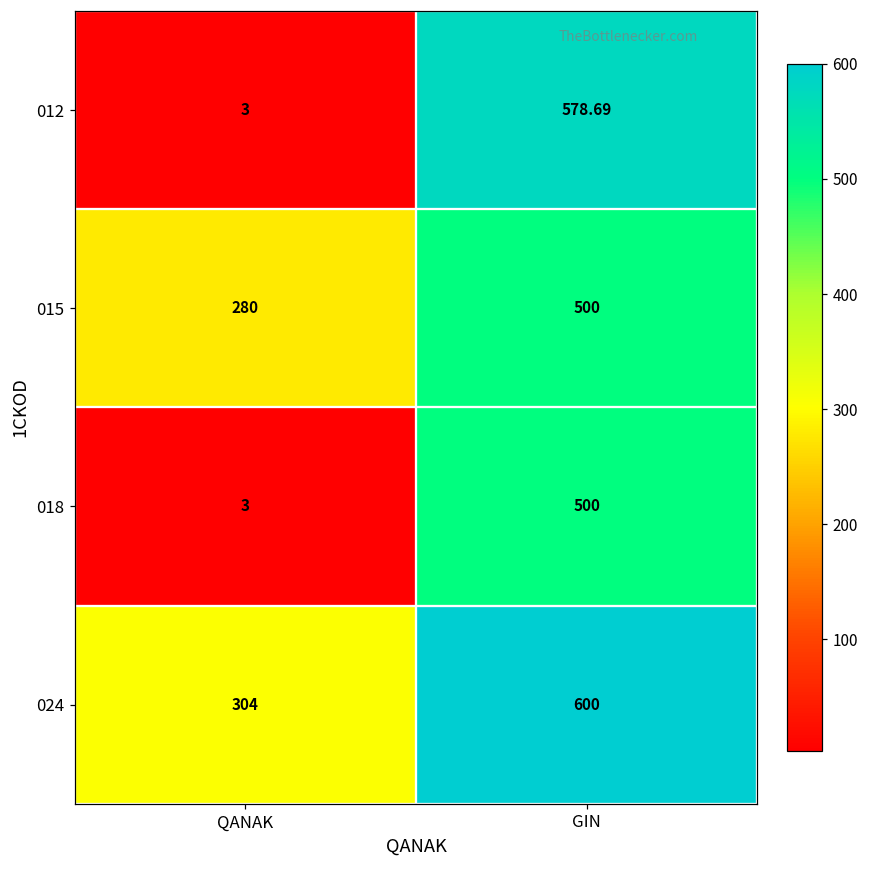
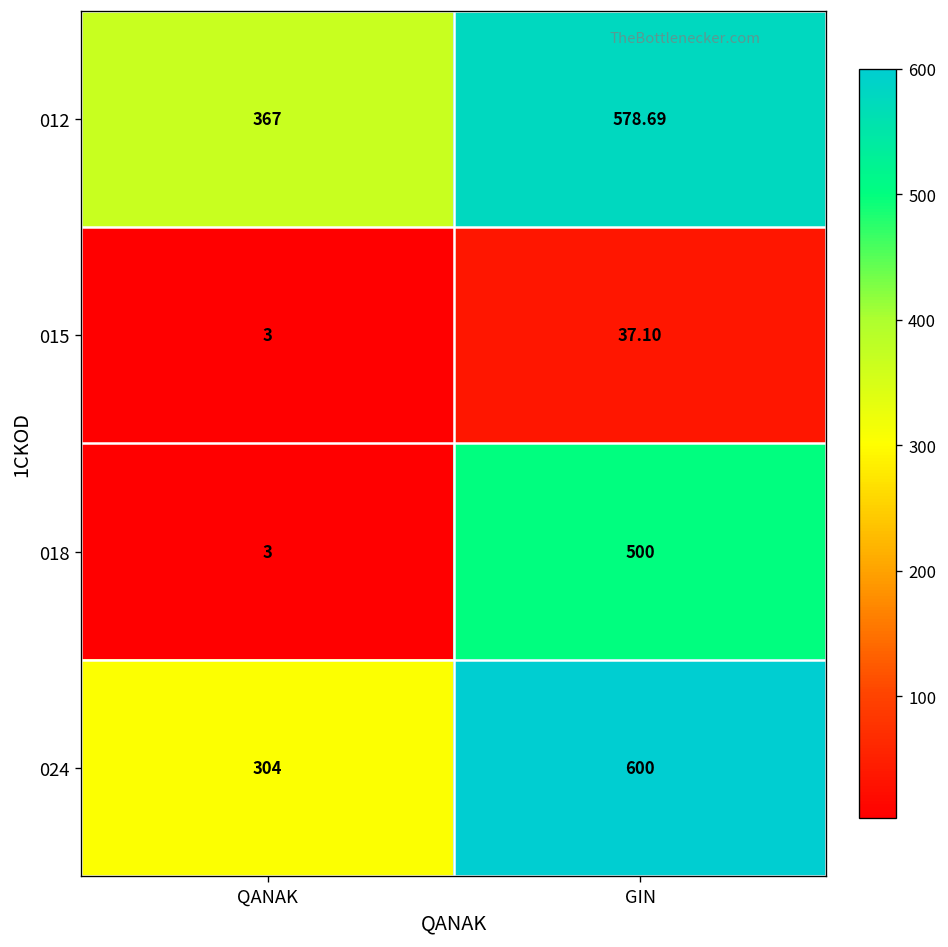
012, QANAK: 3 -> 367
015, QANAK: 280 -> 3
015, GIN: 500 -> 37.10
